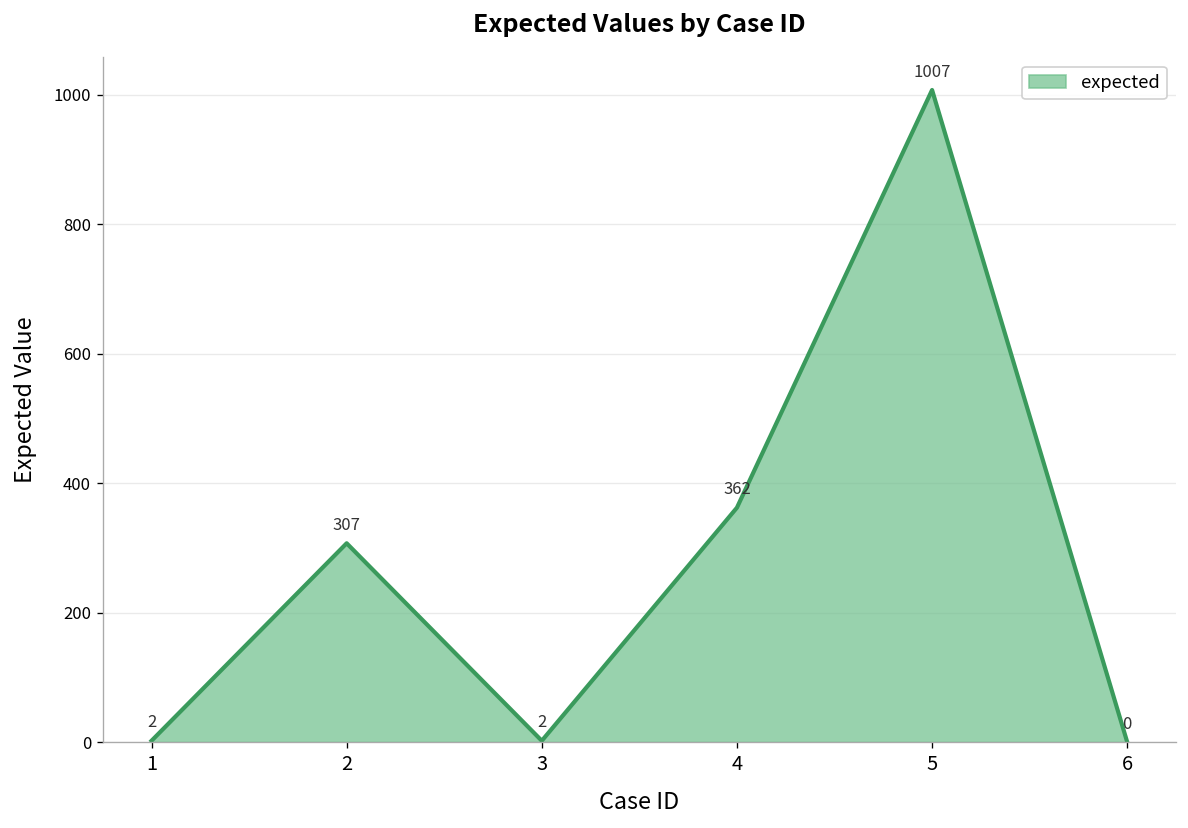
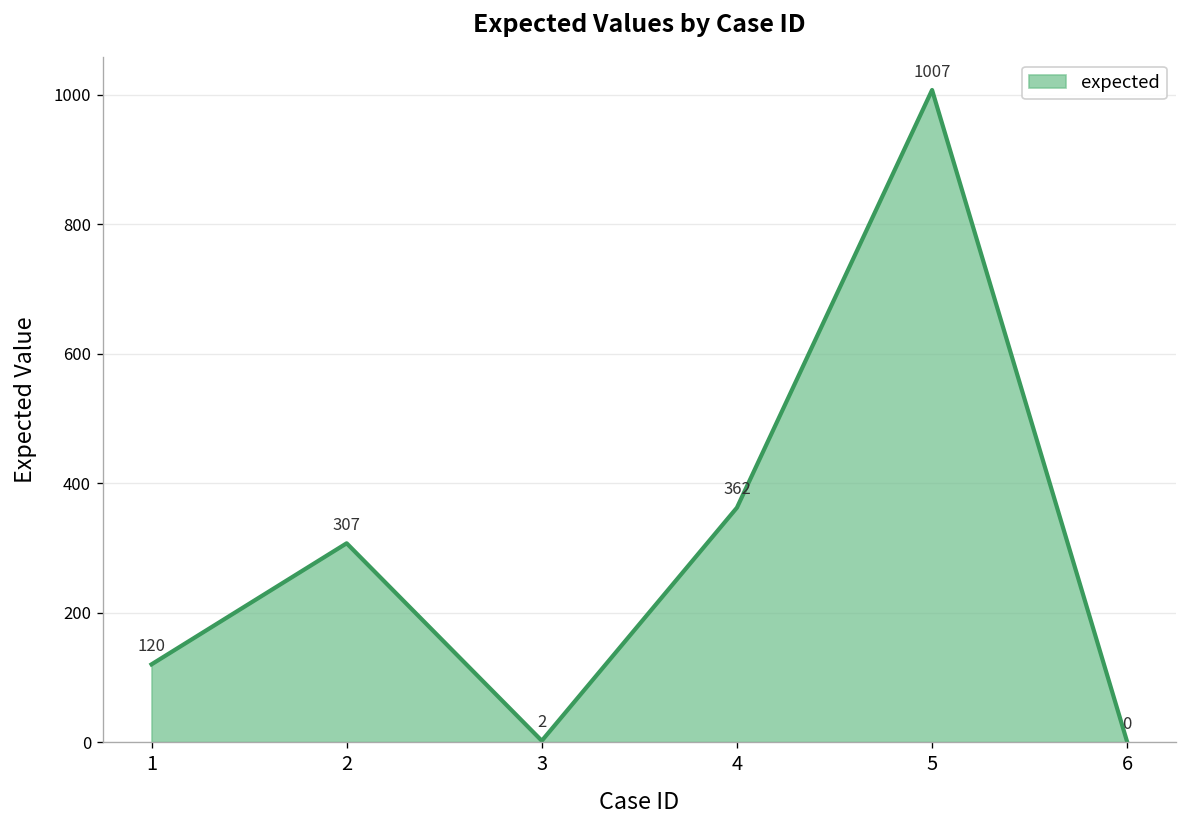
1: 2 -> 120
